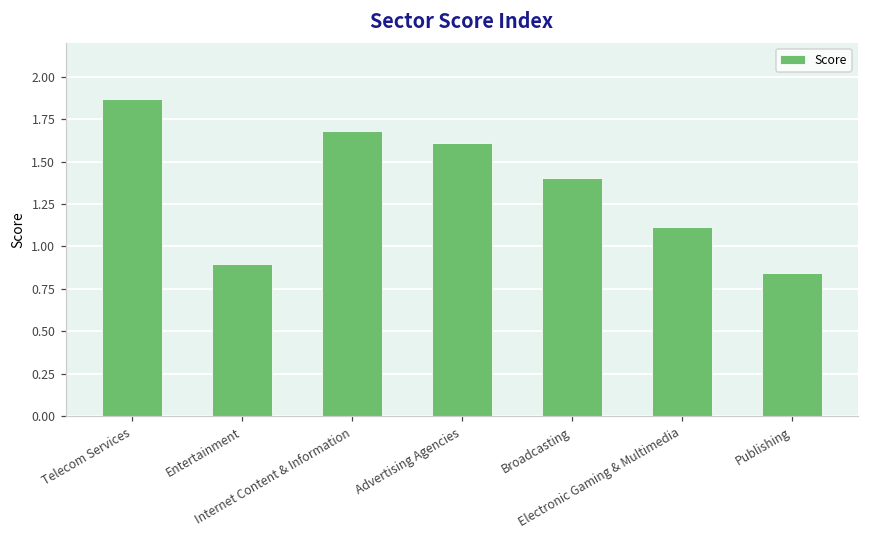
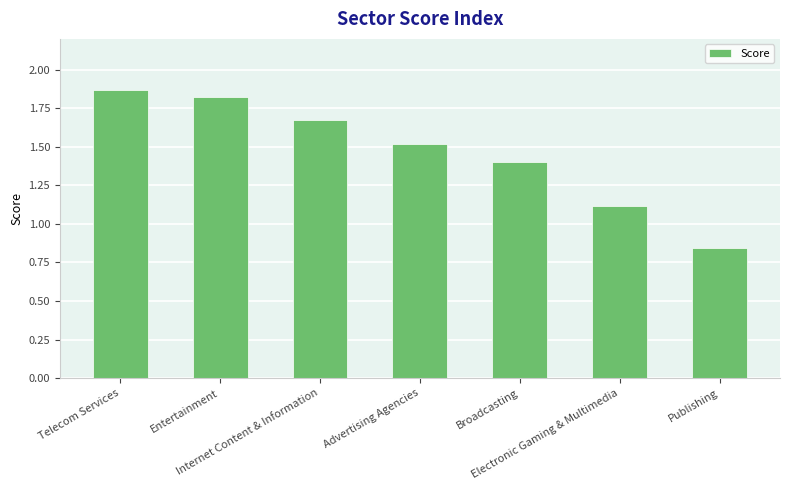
Entertainment: 0.89 -> 1.82
Advertising Agencies: 1.61 -> 1.52
